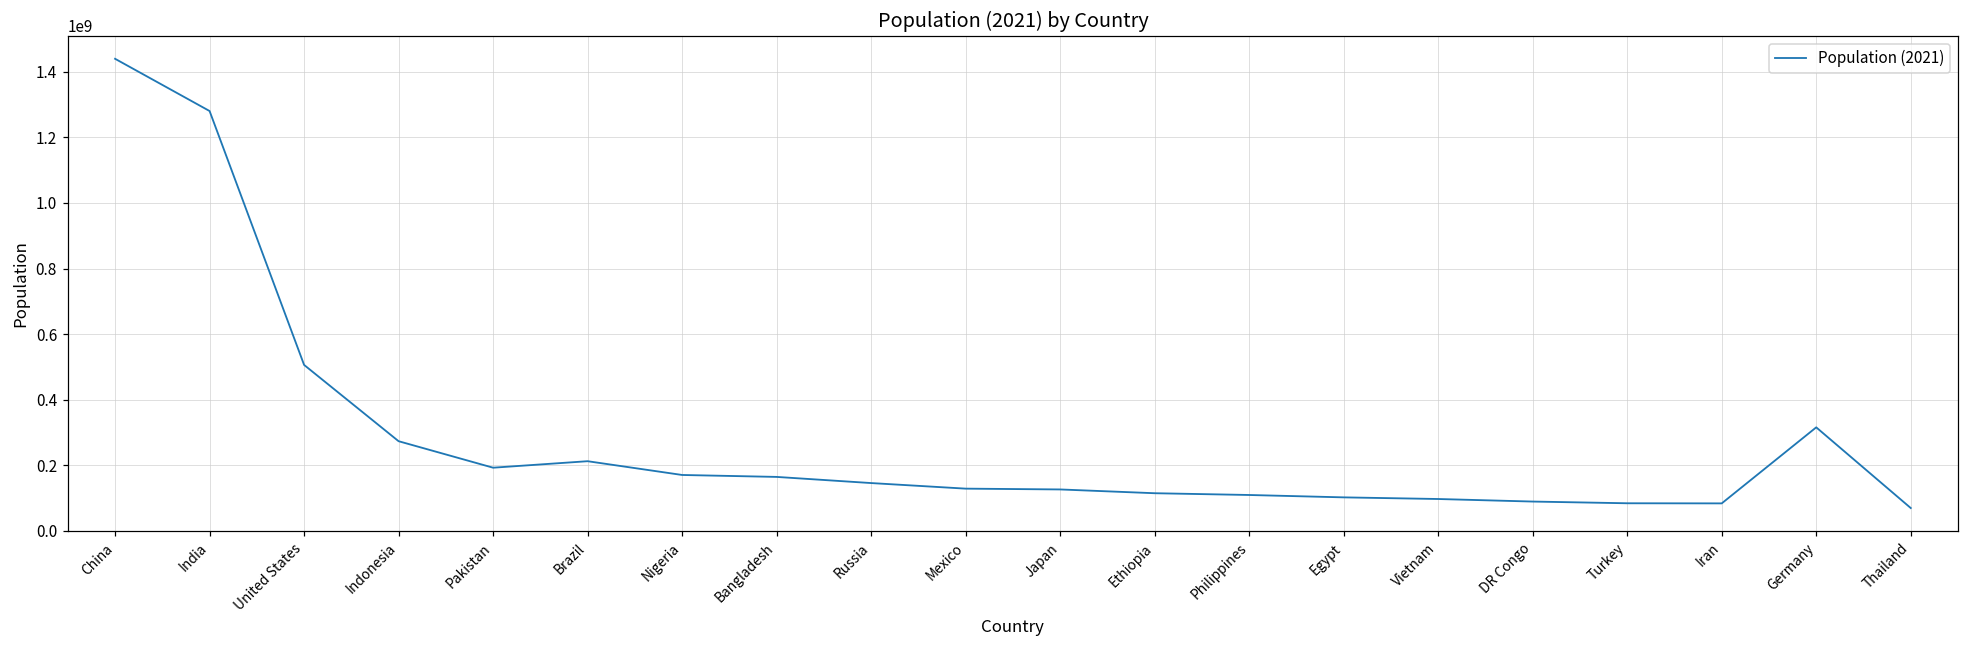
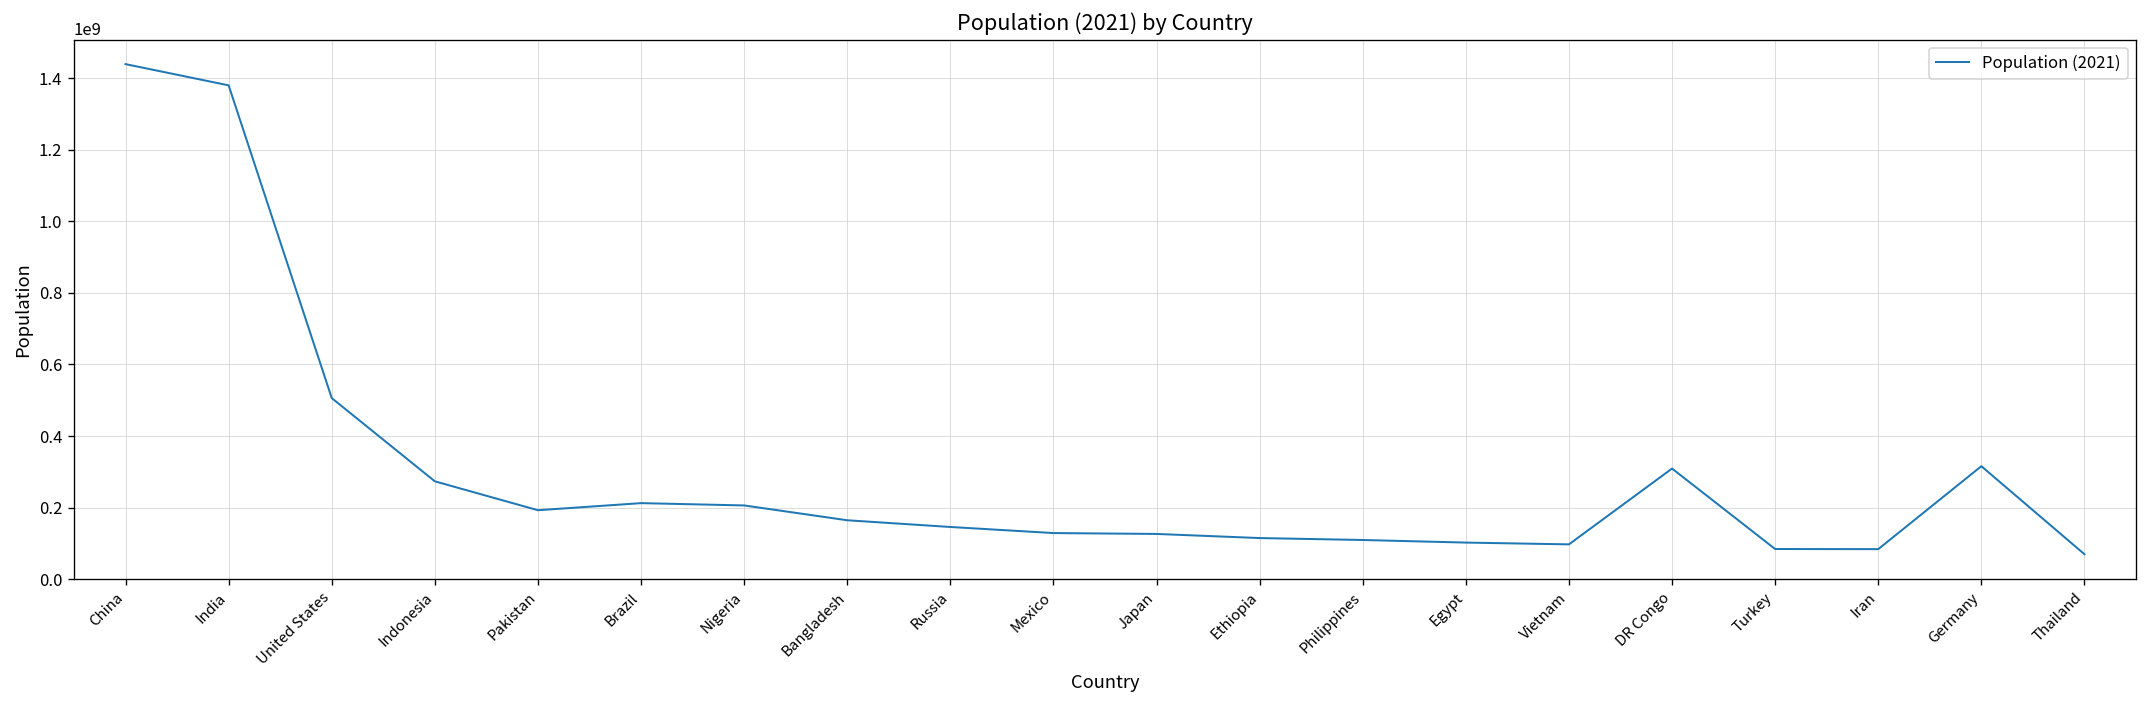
India: 1280000000 -> 1380000000
Nigeria: 170000000 -> 210000000
DR Congo: 90000000 -> 310000000
